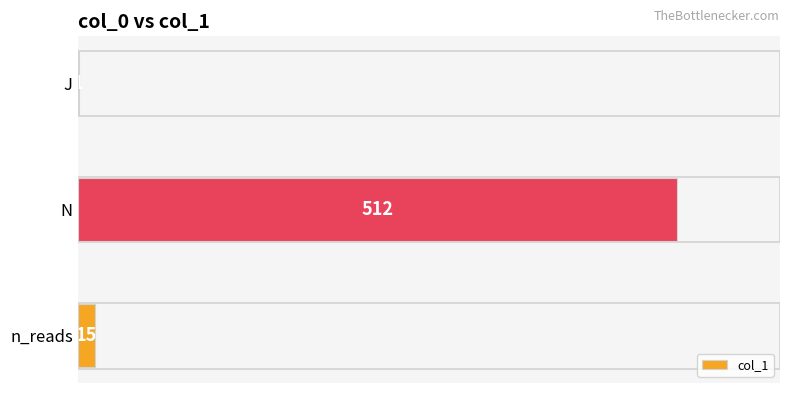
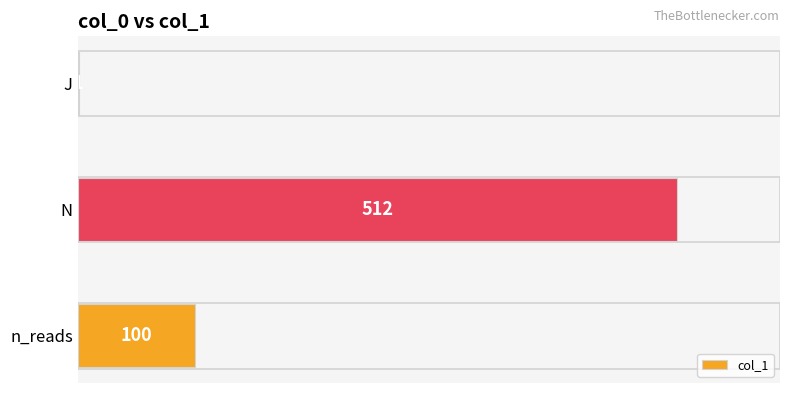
n_reads: 15 -> 100
